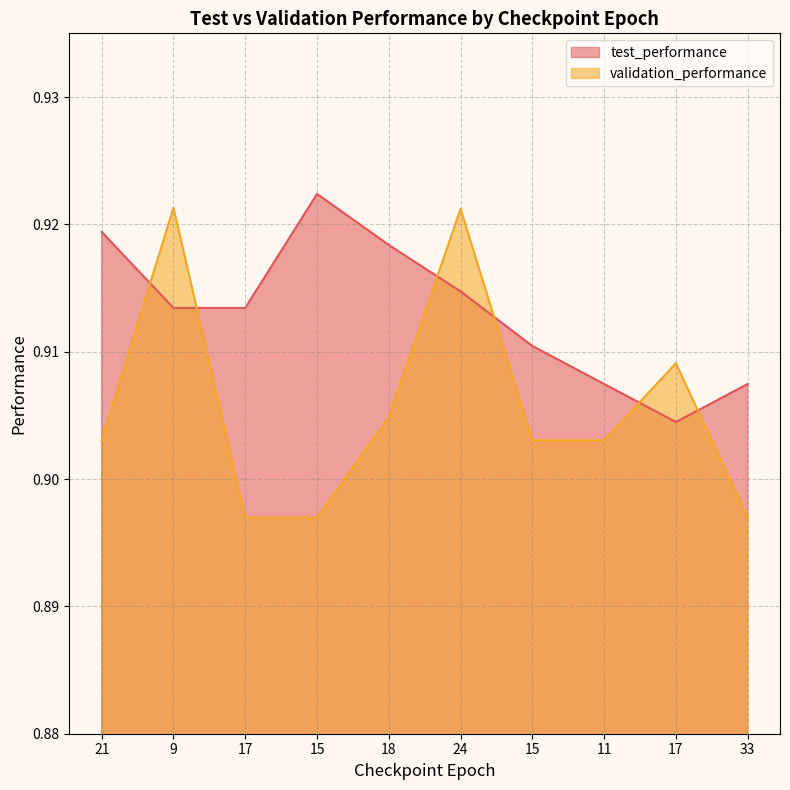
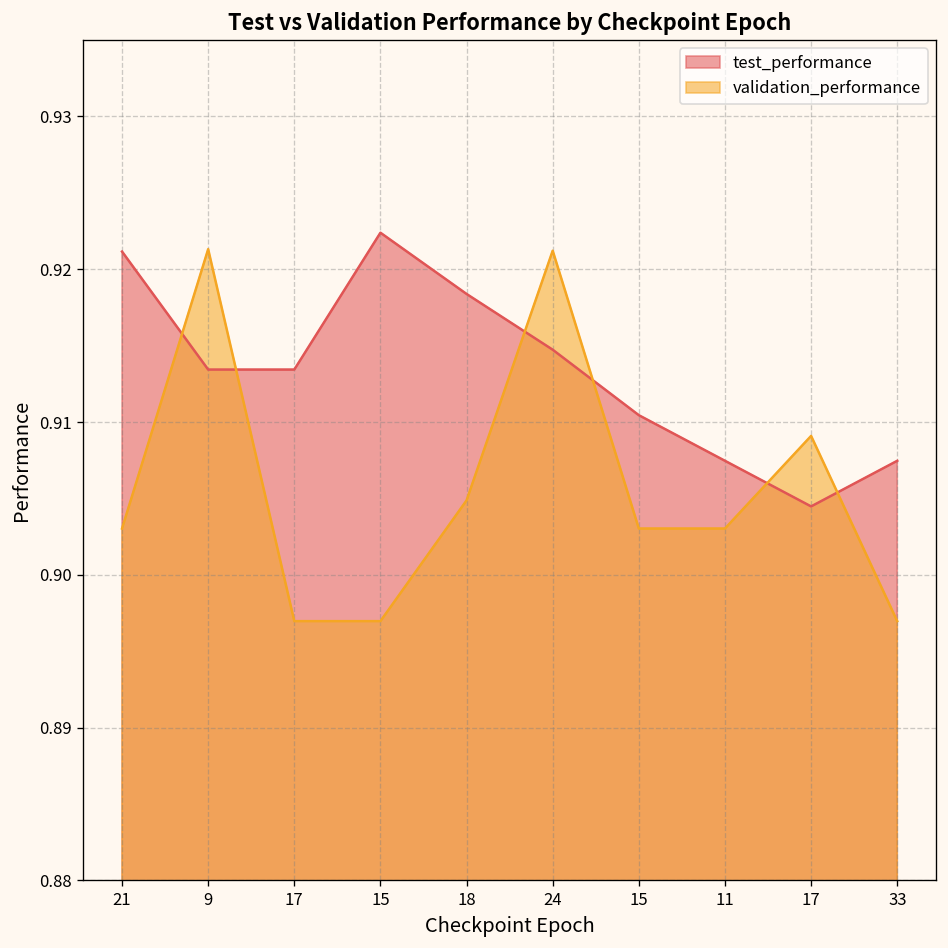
test_performance, 21: 0.9194 -> 0.9212
